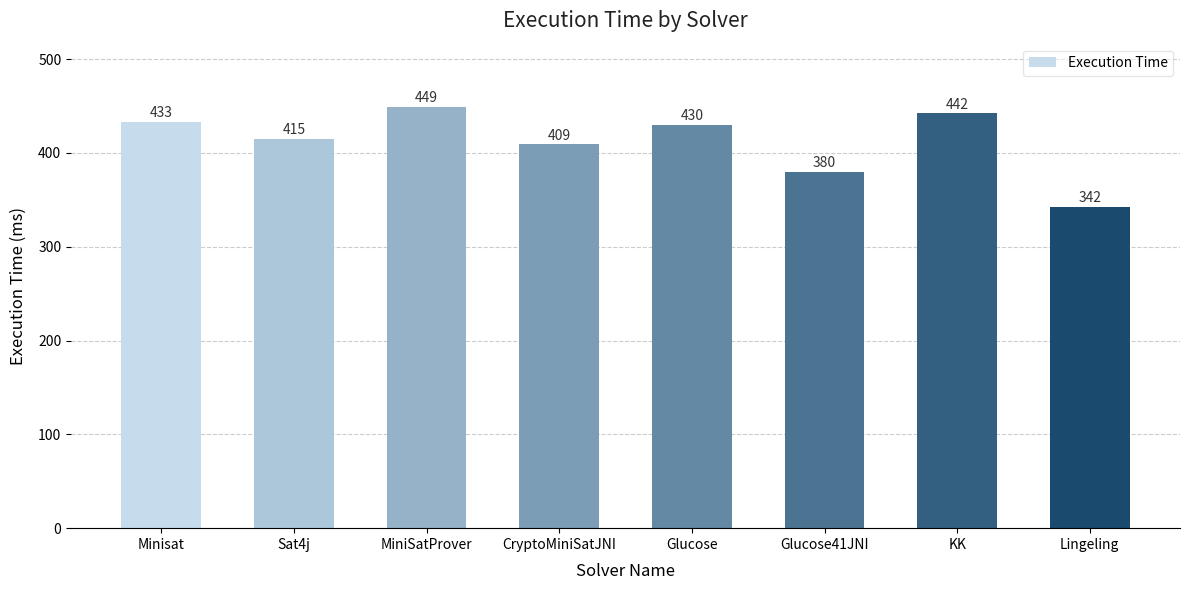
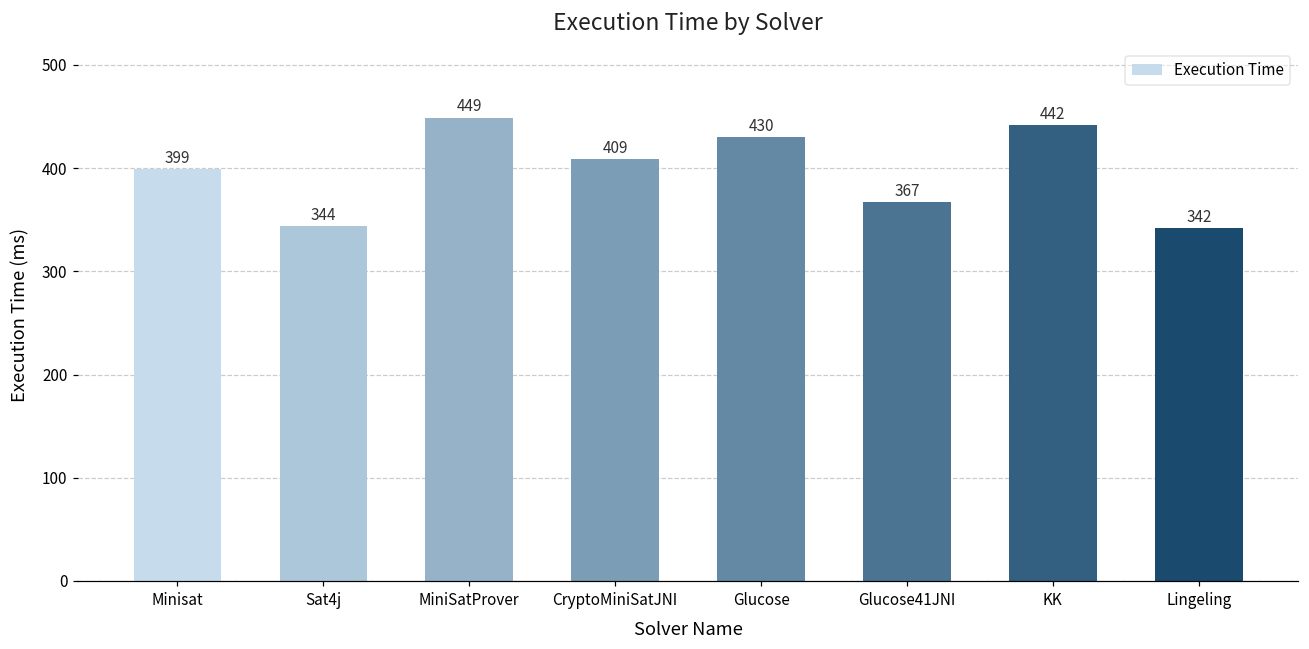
Minisat: 433 -> 399
Sat4j: 415 -> 344
Glucose41JNI: 380 -> 367
